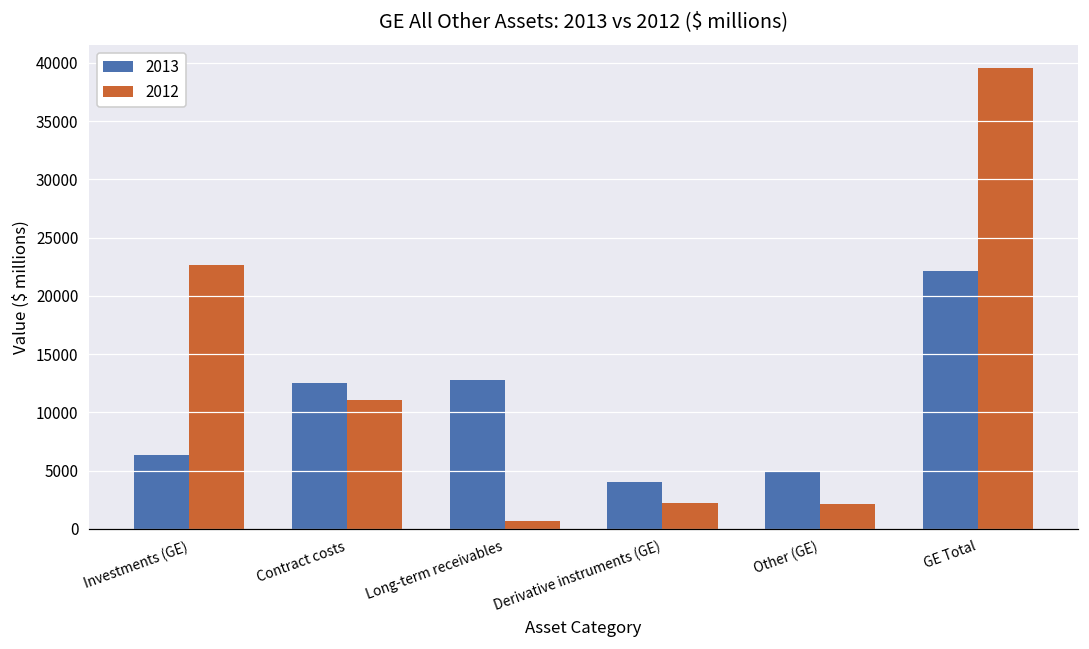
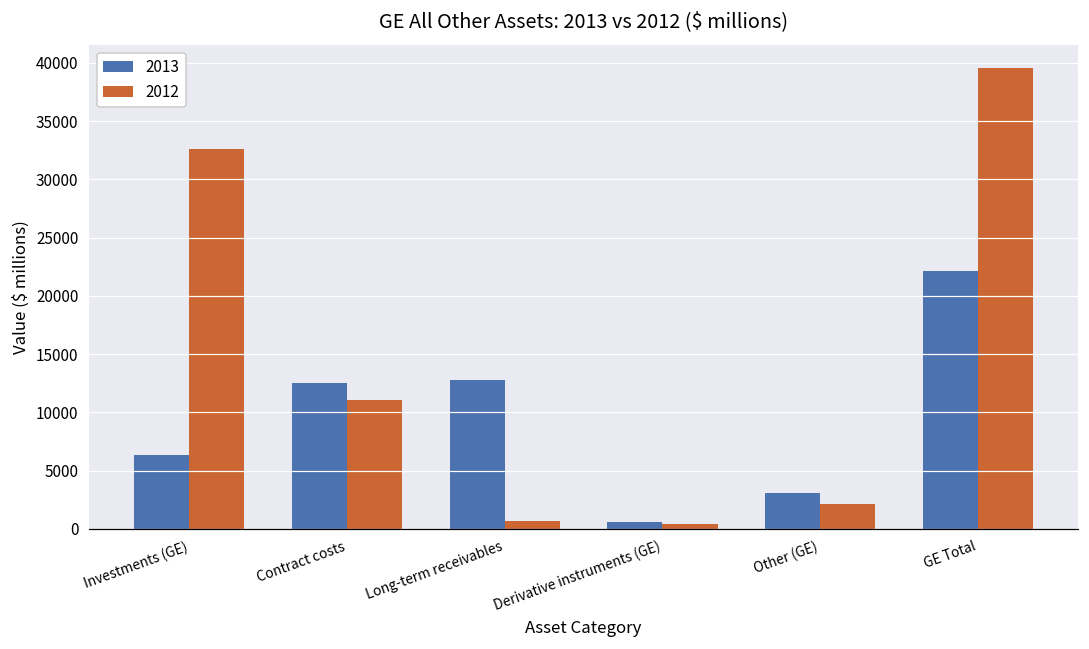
2012, Investments (GE): 22600 -> 32600
2013, Derivative instruments (GE): 4000 -> 600
2012, Derivative instruments (GE): 2200 -> 400
2013, Other (GE): 5000 -> 3100
